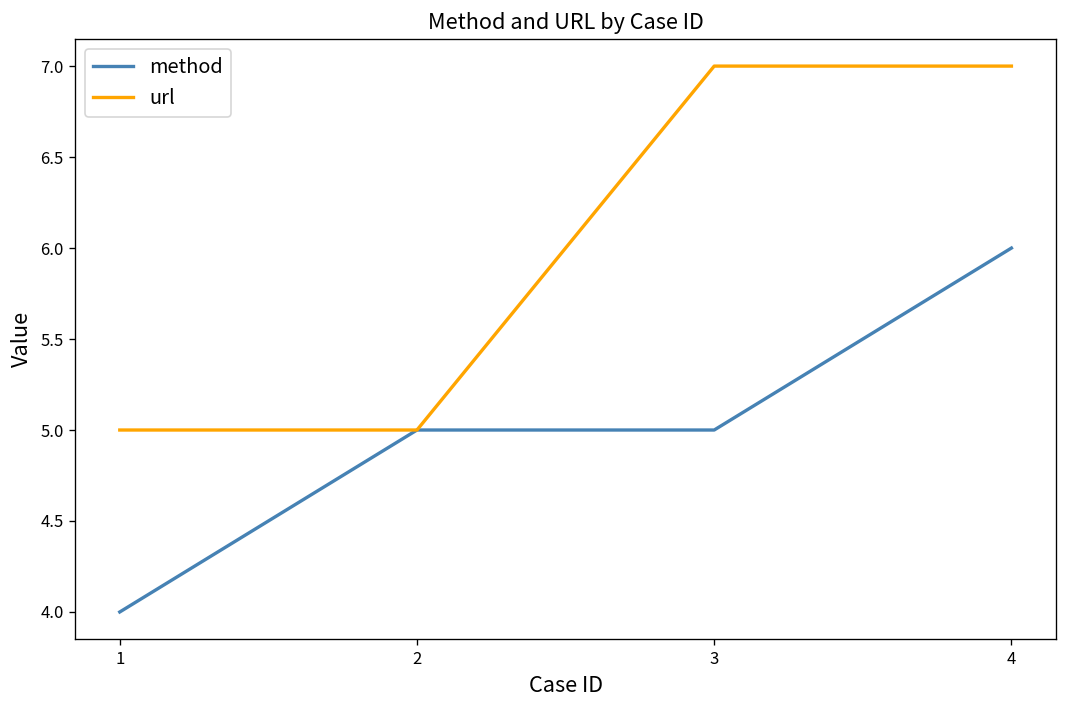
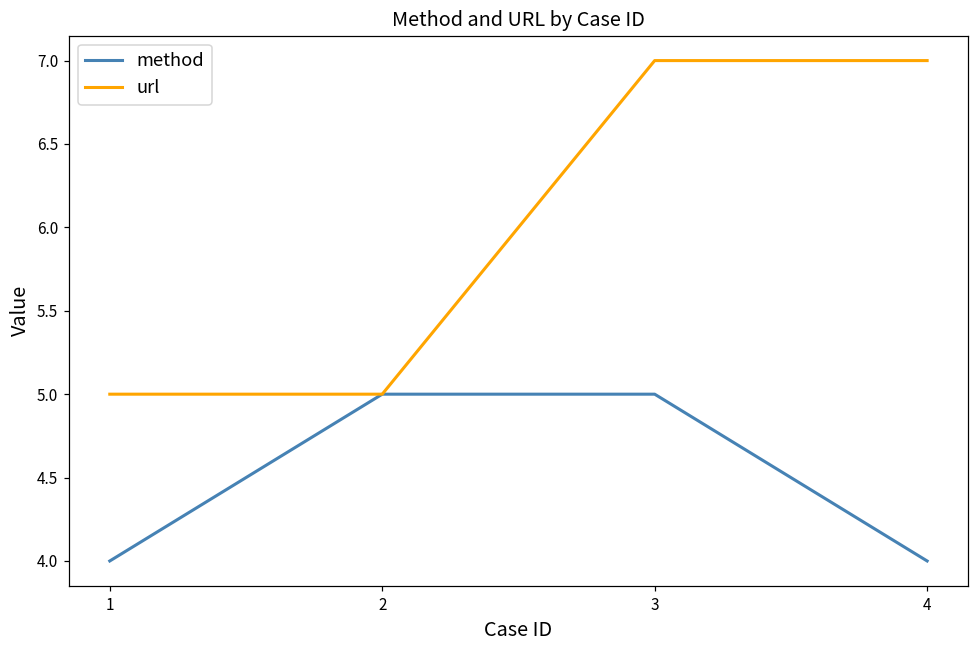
method, 4: 6 -> 4
